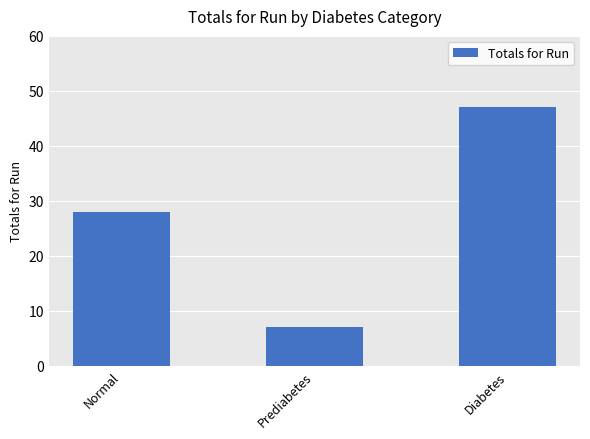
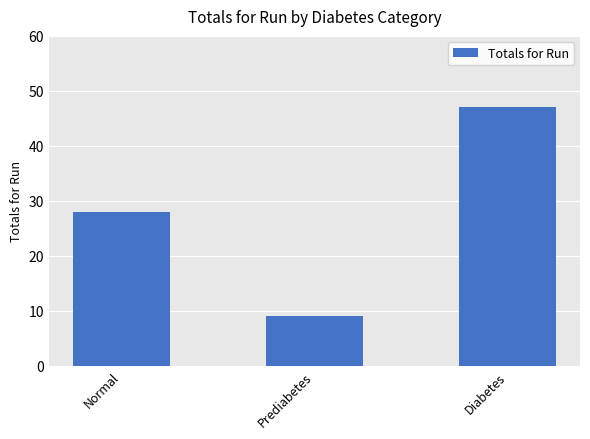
Prediabetes: 7 -> 9
